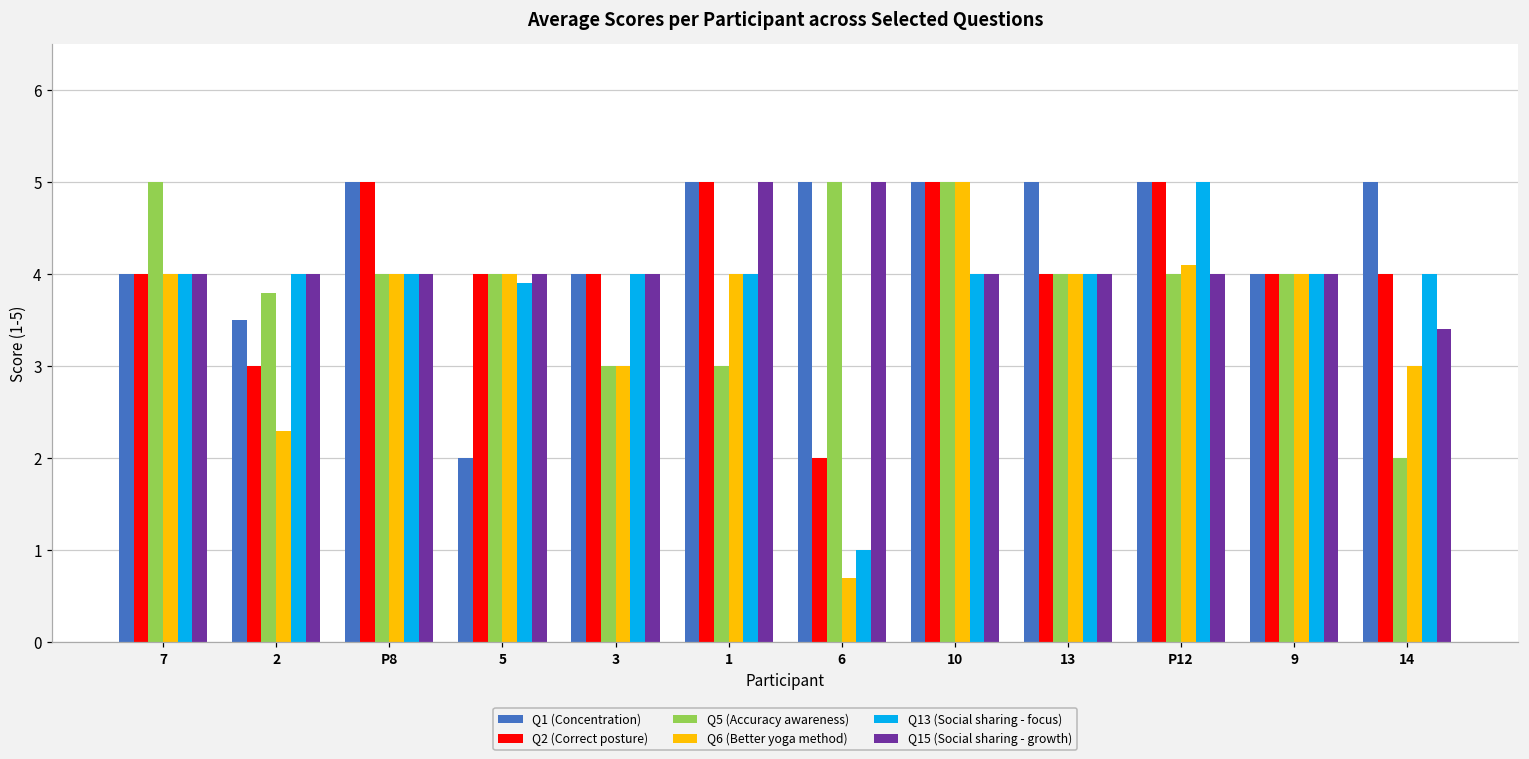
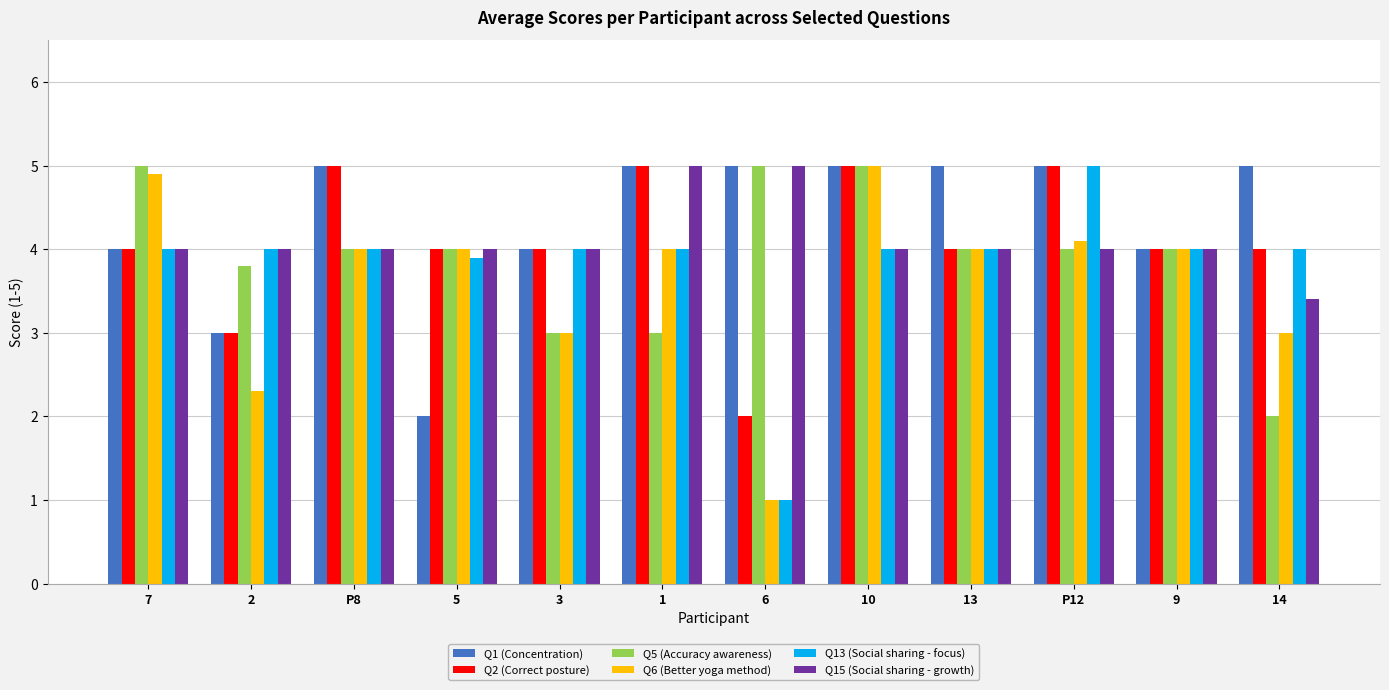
Q6 (Better yoga method), 7: 4.0 -> 4.9
Q1 (Concentration), 2: 3.5 -> 3.0
Q6 (Better yoga method), 6: 0.7 -> 1.0
